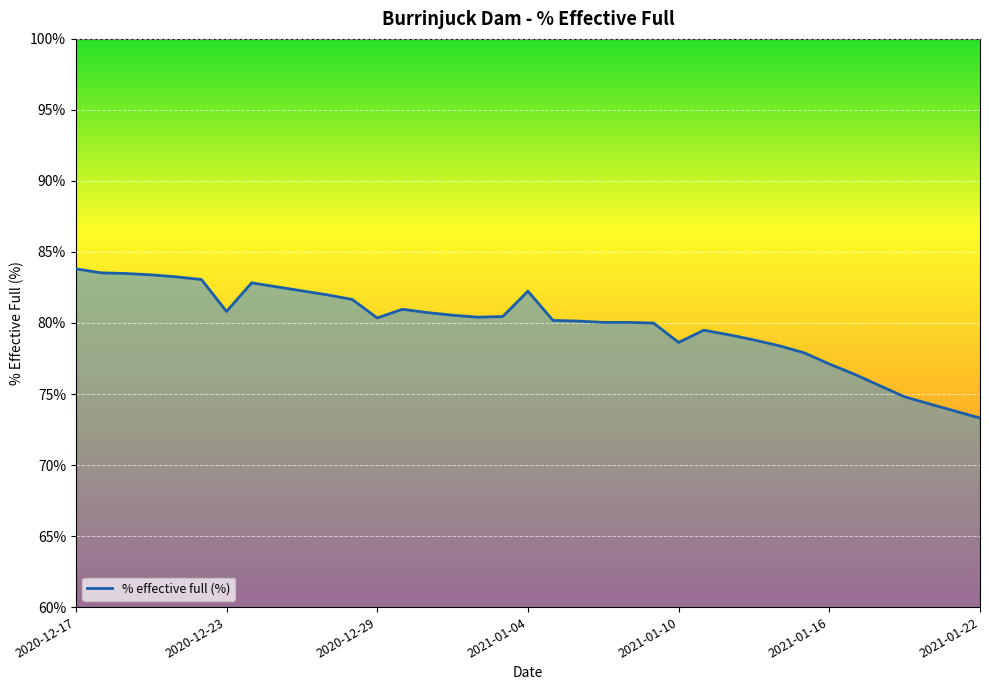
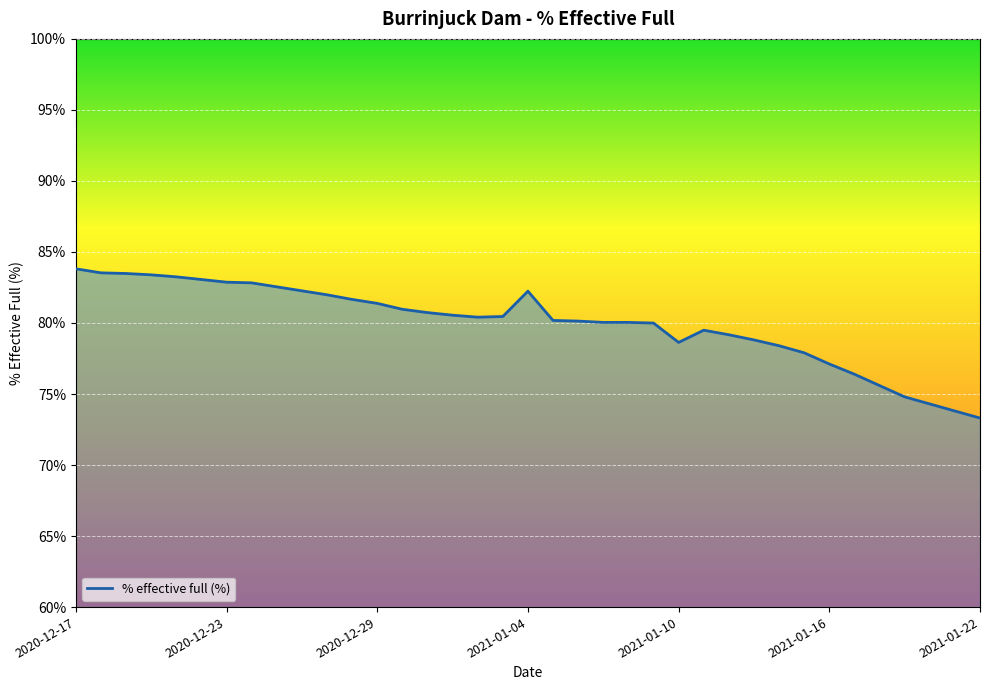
2020-12-23: 80.8% -> 82.9%
2020-12-29: 80.4% -> 81.4%
